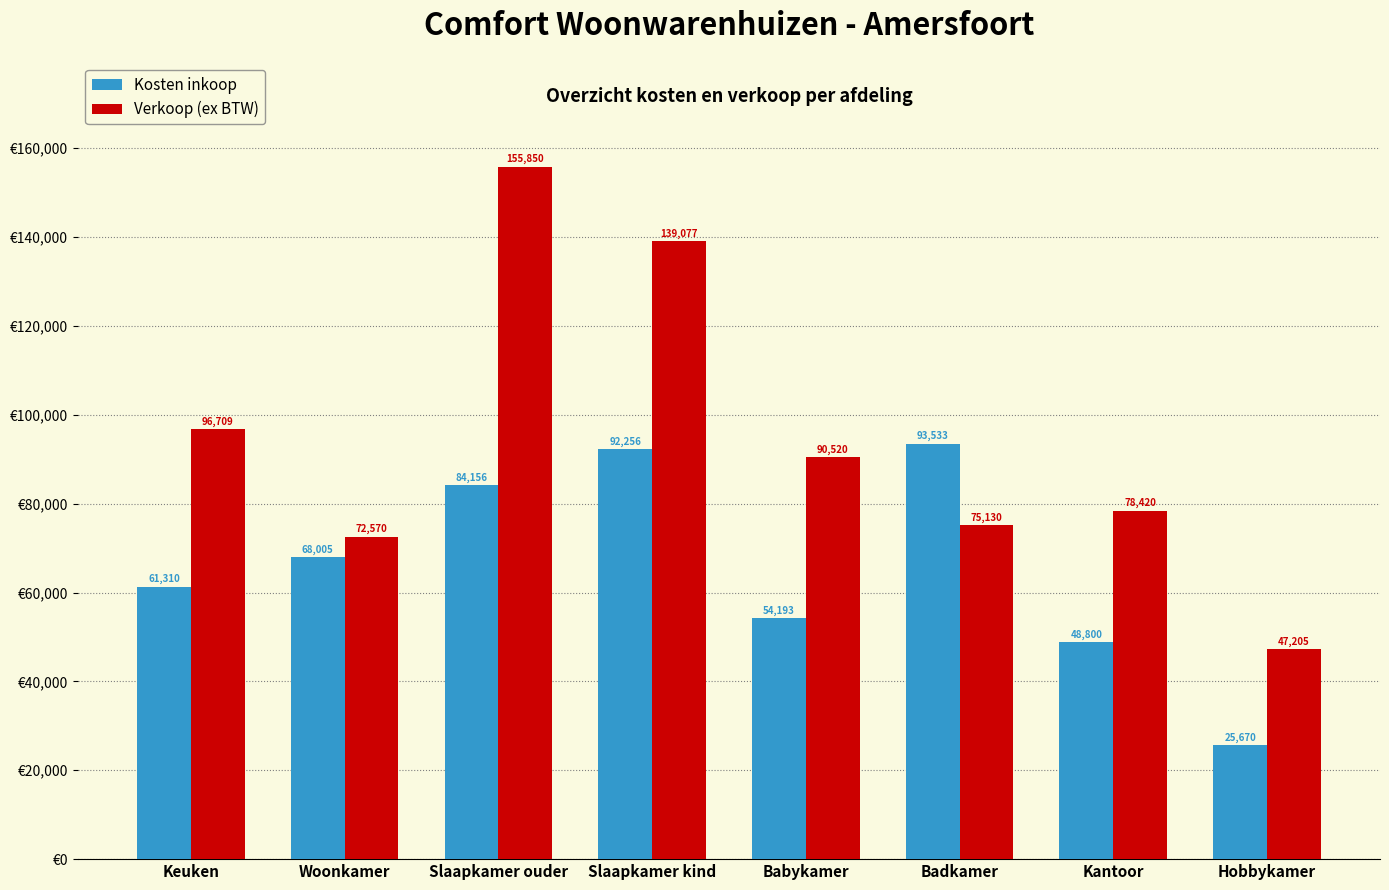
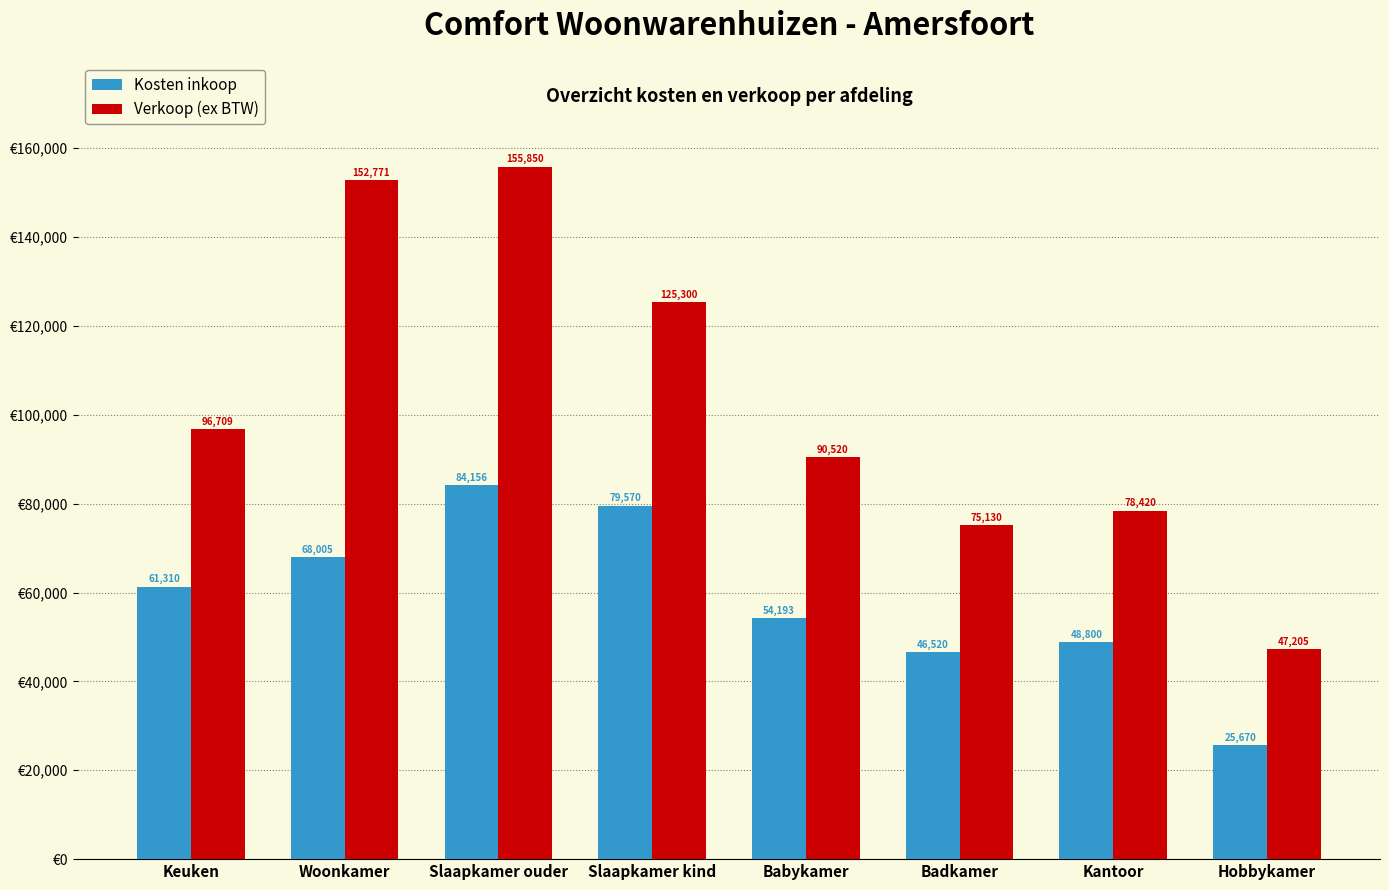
Verkoop (ex BTW), Woonkamer: 72,570 -> 152,771
Kosten inkoop, Slaapkamer kind: 92,256 -> 79,570
Verkoop (ex BTW), Slaapkamer kind: 139,077 -> 125,300
Kosten inkoop, Badkamer: 93,533 -> 46,520
